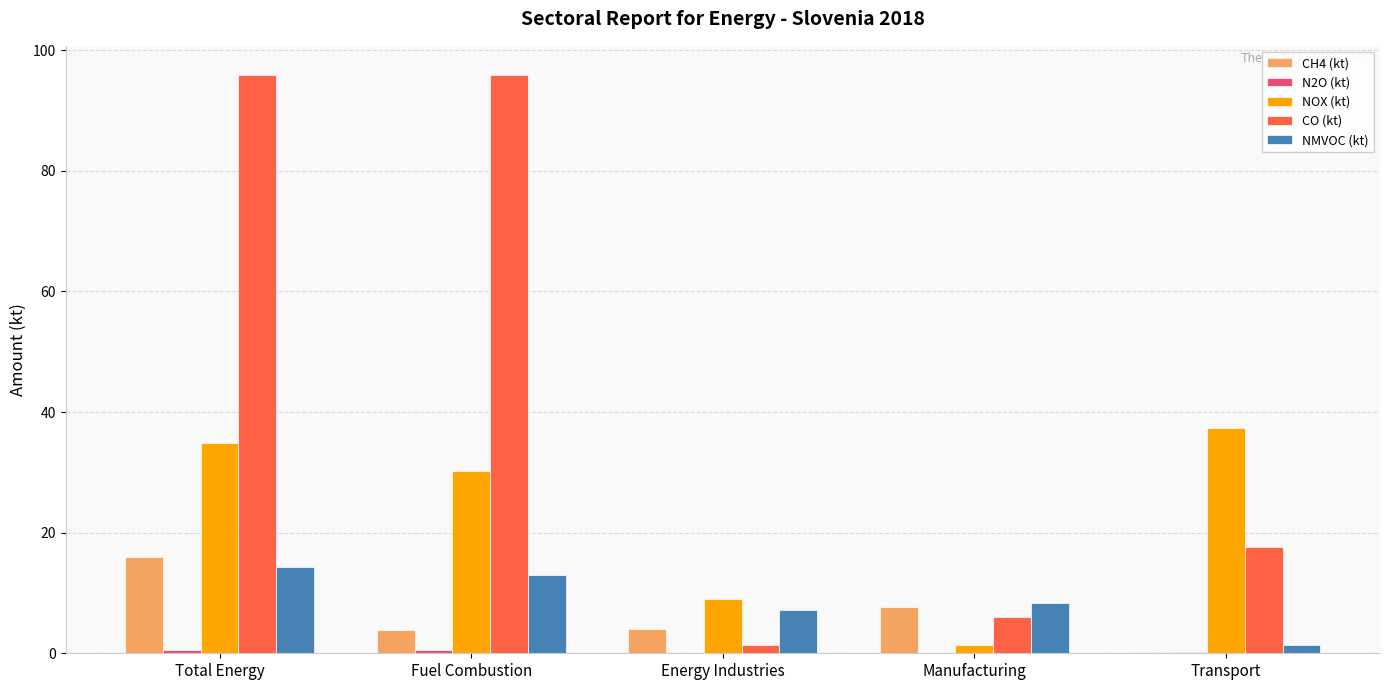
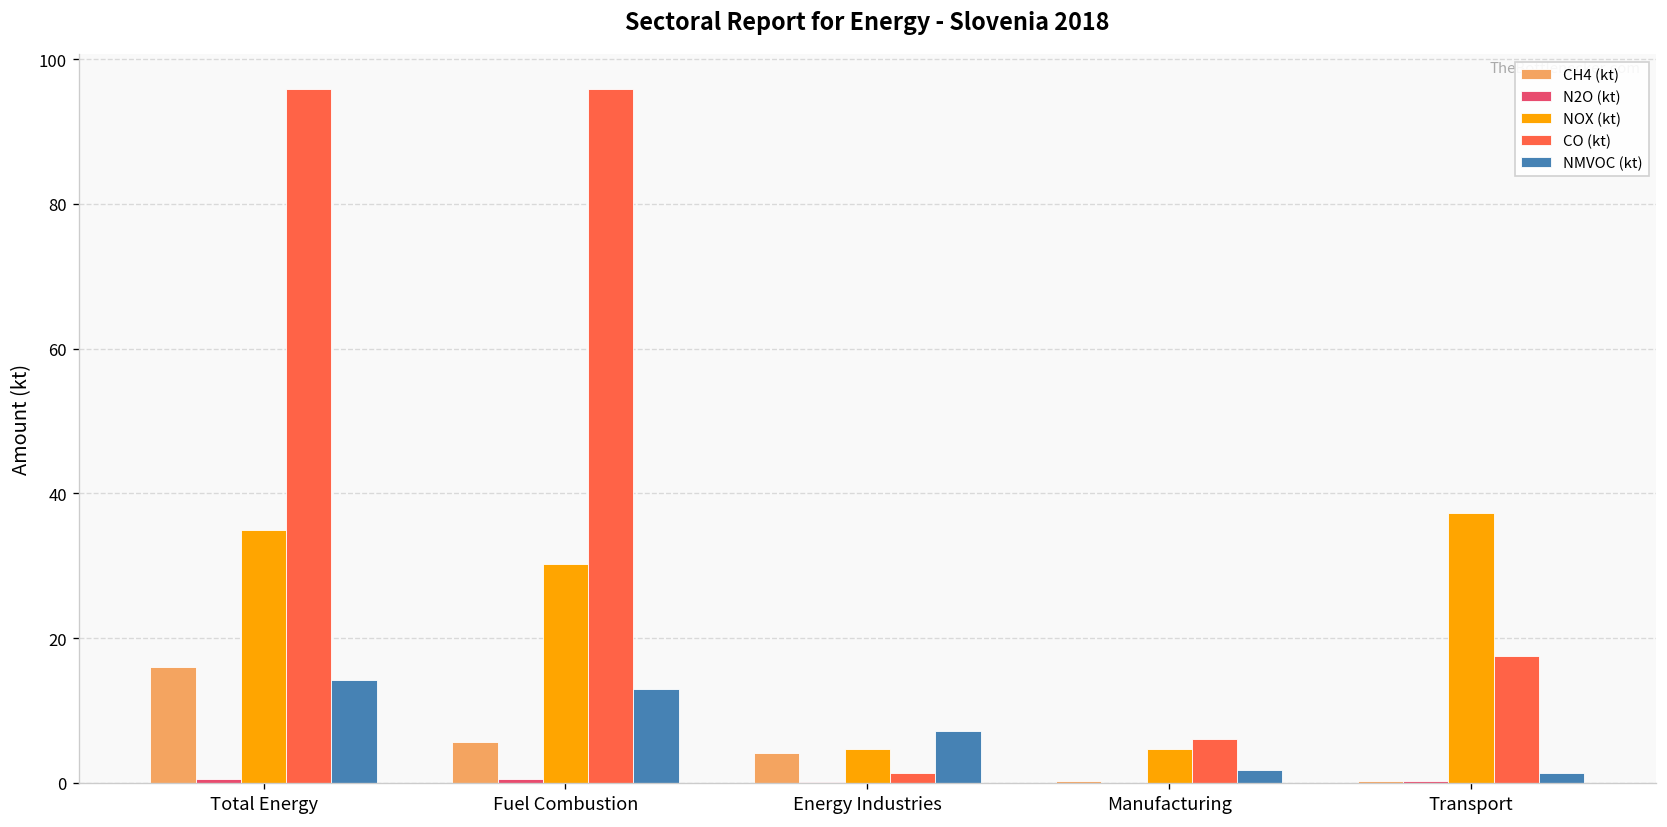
CH4 (kt), Fuel Combustion: 4 -> 6
NOX (kt), Energy Industries: 9 -> 5
CH4 (kt), Manufacturing: 8 -> 0
NOX (kt), Manufacturing: 1 -> 5
NMVOC (kt), Manufacturing: 8 -> 2
